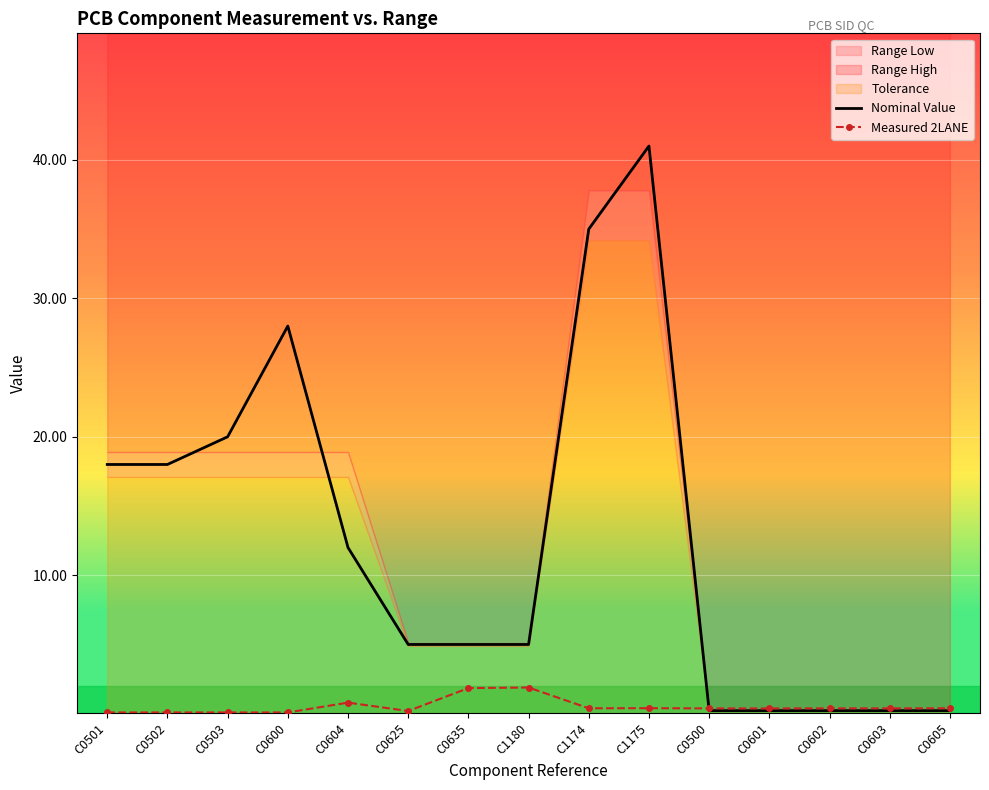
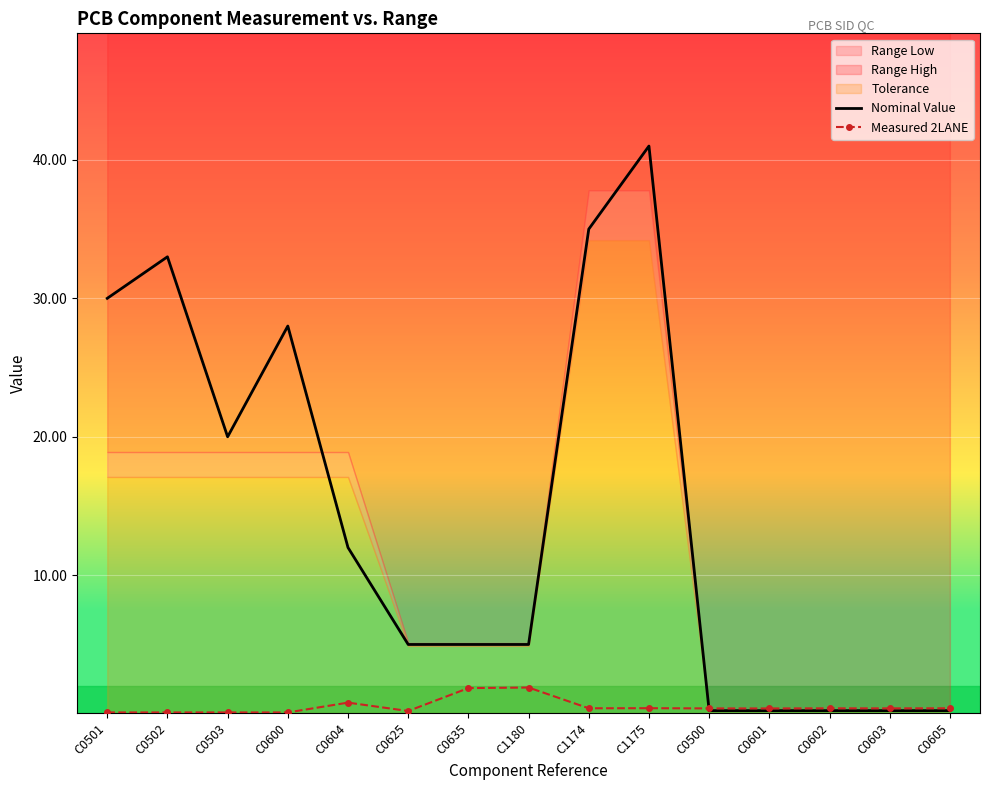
Nominal Value, C0501: 18 -> 30
Nominal Value, C0502: 18 -> 33
